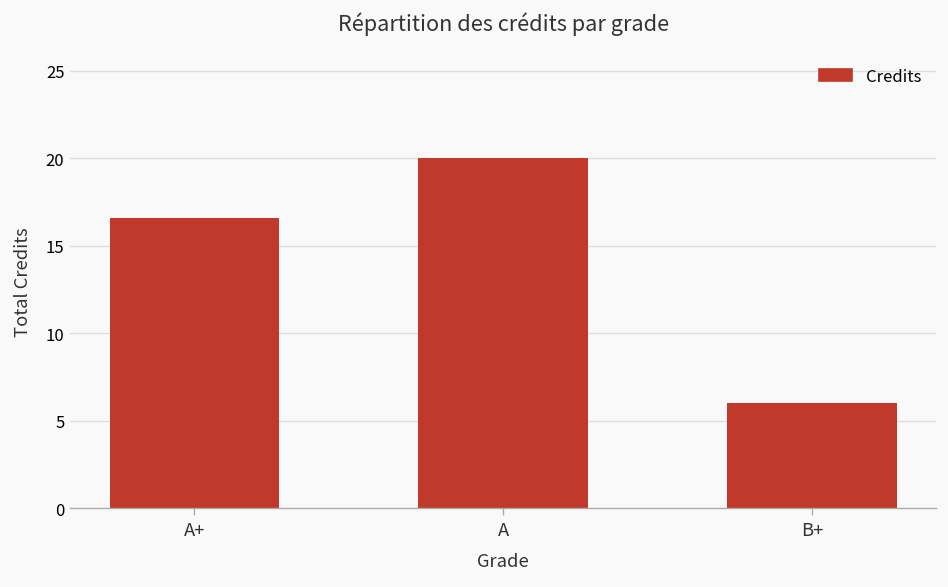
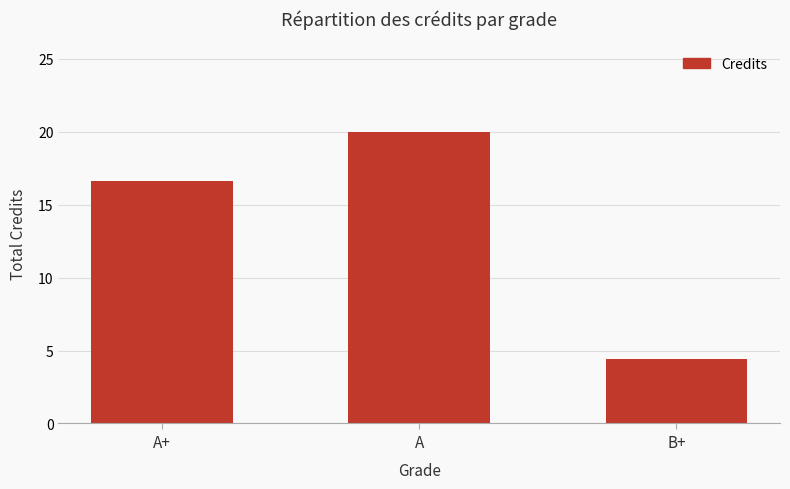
B+: 6.0 -> 4.4
